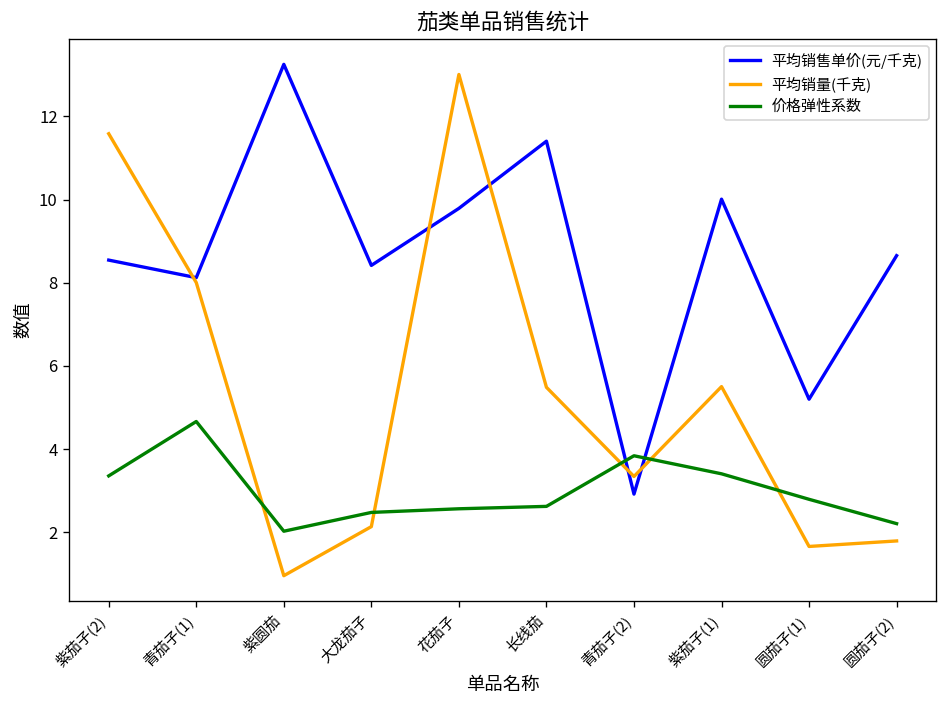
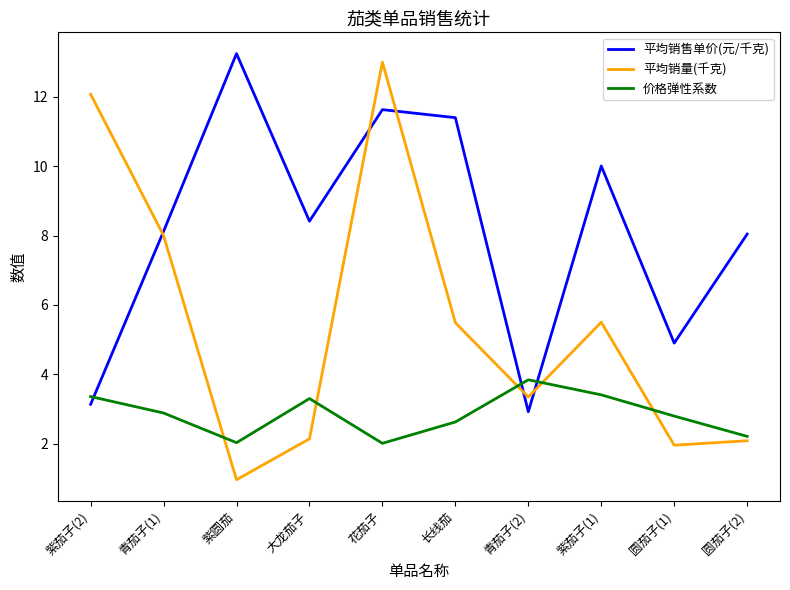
平均销售单价(元/千克), 紫茄子(2): 8.5 -> 3.1
平均销量(千克), 紫茄子(2): 11.6 -> 12.1
价格弹性系数, 青茄子(1): 4.7 -> 2.9
价格弹性系数, 大龙茄子: 2.5 -> 3.3
平均销售单价(元/千克), 花茄子: 9.8 -> 11.6
价格弹性系数, 花茄子: 2.6 -> 2.0
平均销售单价(元/千克), 圆茄子(1): 5.2 -> 4.9
平均销量(千克), 圆茄子(1): 1.7 -> 2.0
平均销售单价(元/千克), 圆茄子(2): 8.7 -> 8.0
平均销量(千克), 圆茄子(2): 1.8 -> 2.1
